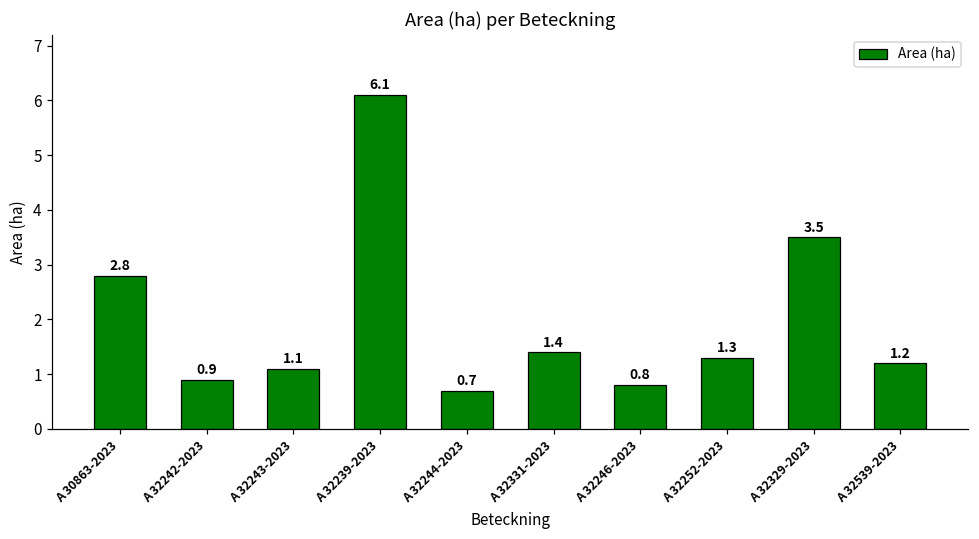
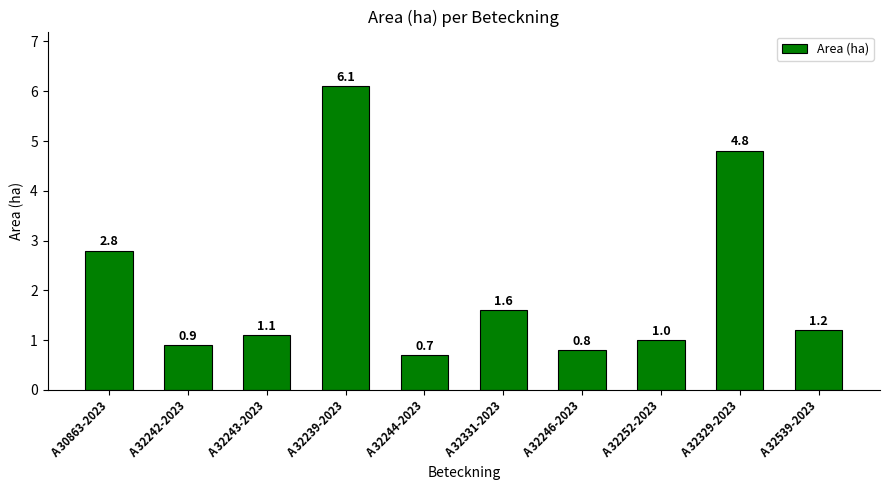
A 32331-2023: 1.4 -> 1.6
A 32252-2023: 1.3 -> 1.0
A 32329-2023: 3.5 -> 4.8
